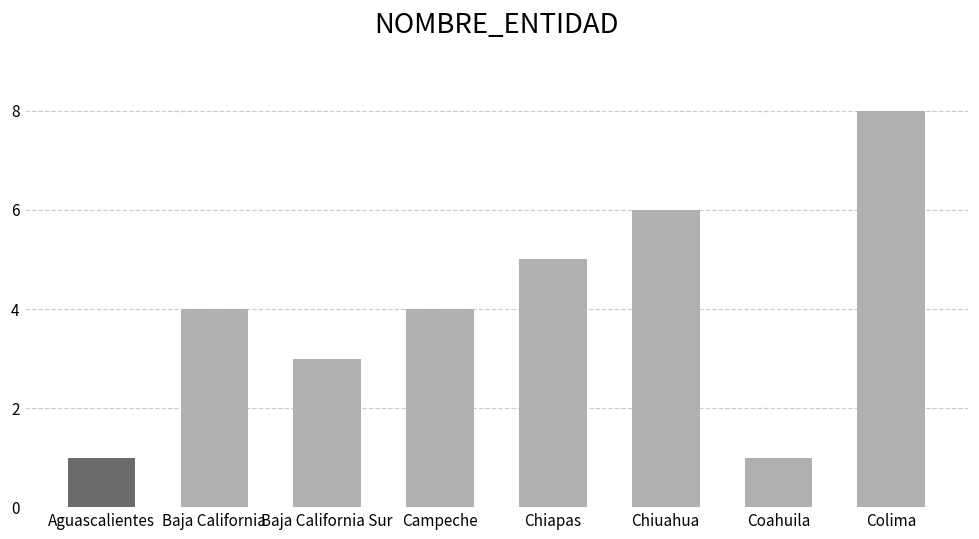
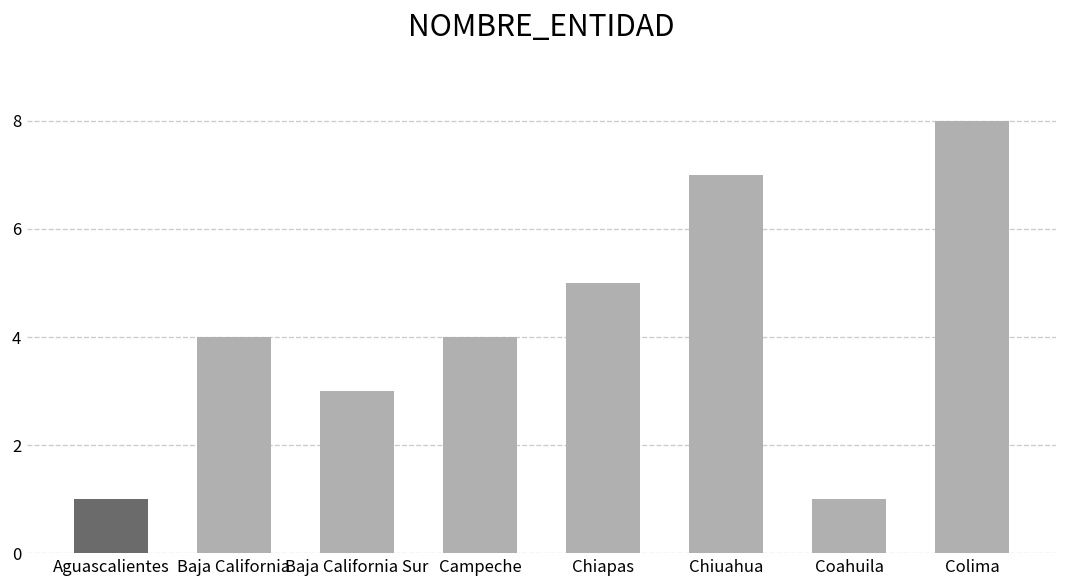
Chiuahua: 6 -> 7
